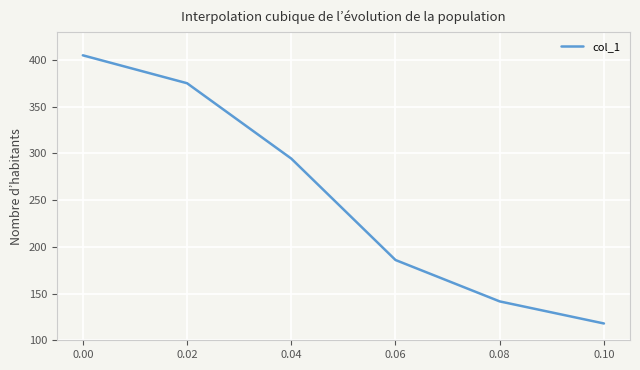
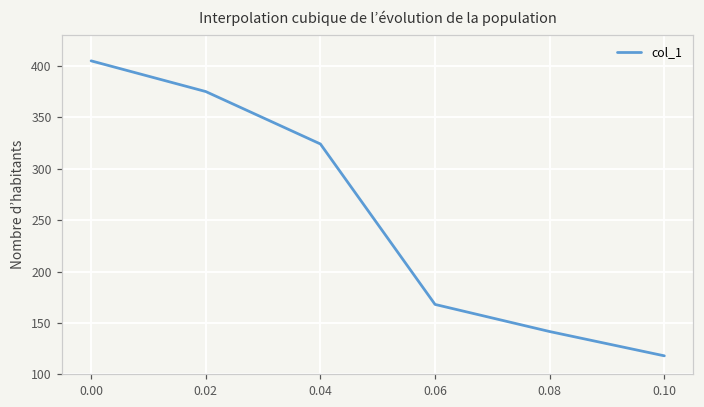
0.04: 290 -> 320
0.06: 190 -> 170
